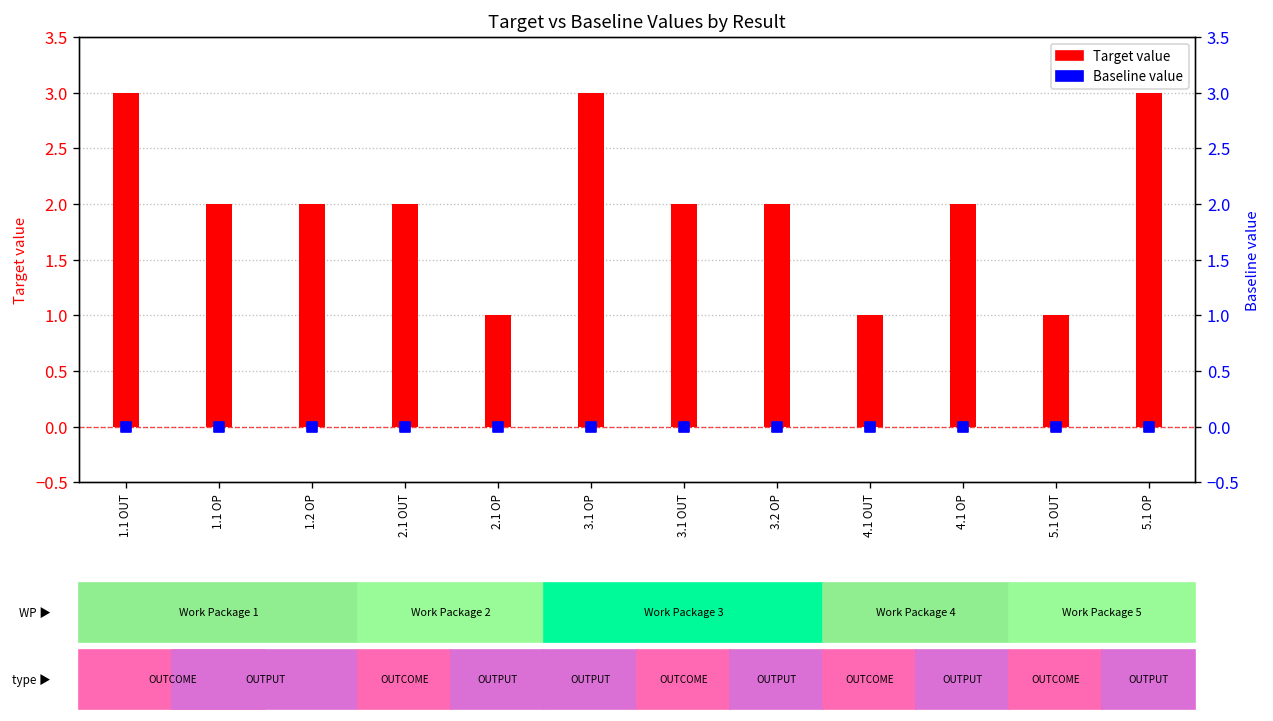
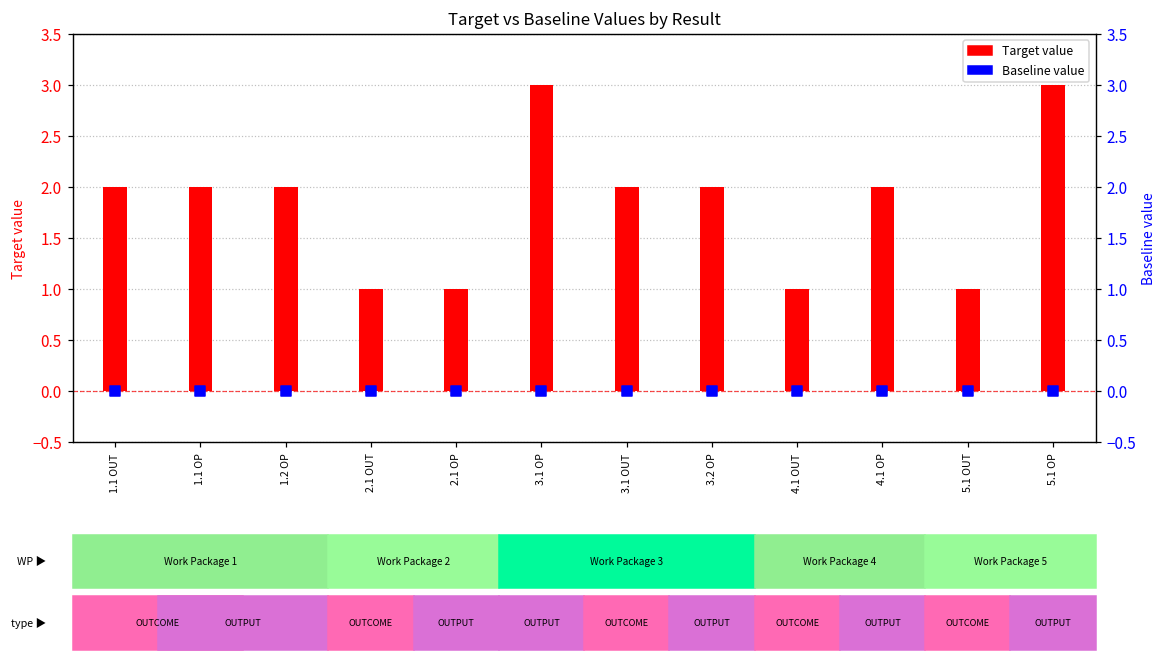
Target value, 1.1 OUT: 3 -> 2
Target value, 2.1 OUT: 2 -> 1
